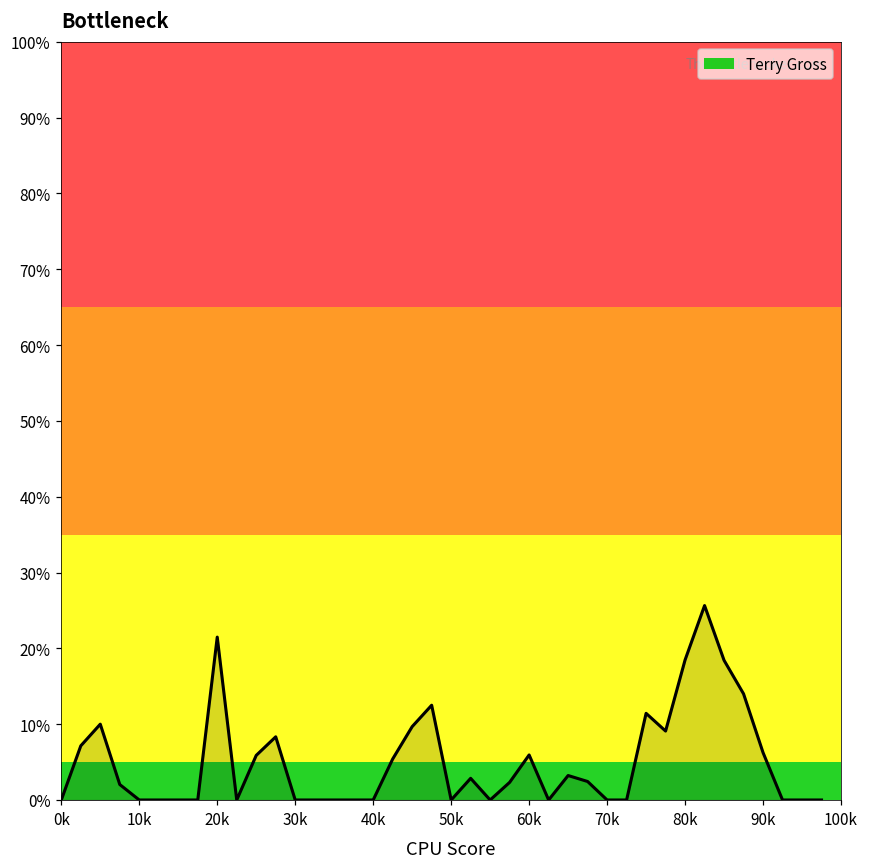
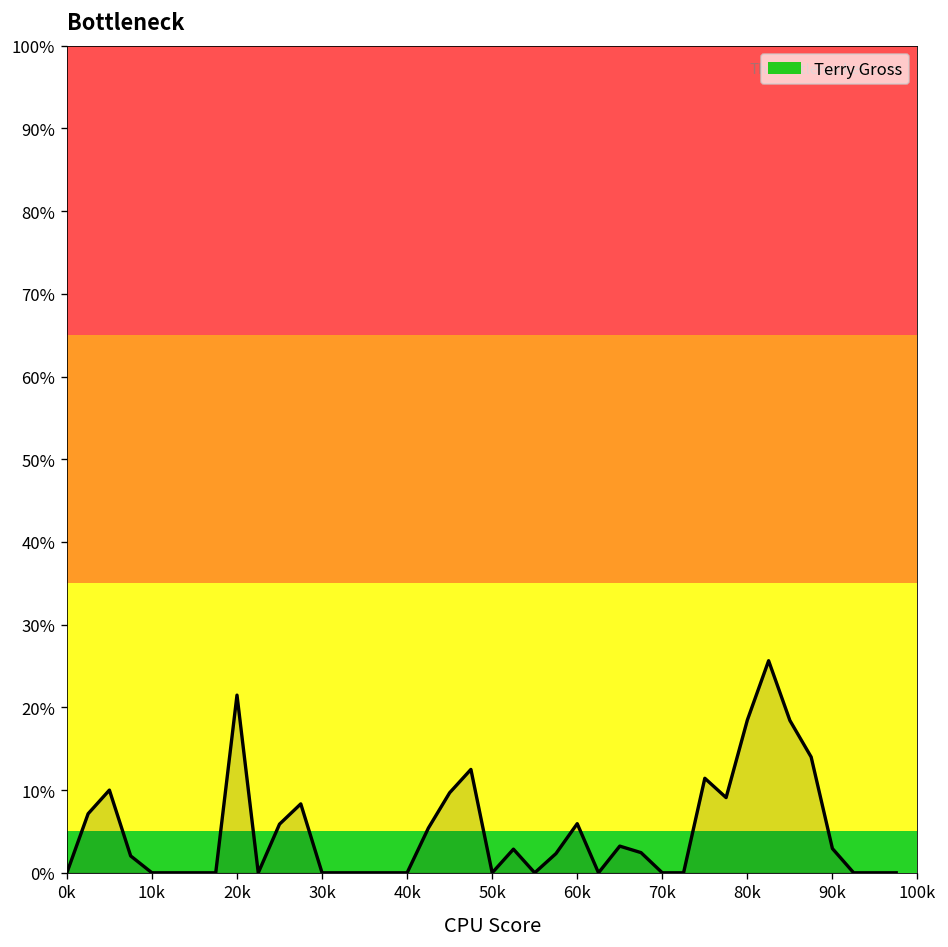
90k: 6% -> 3%
